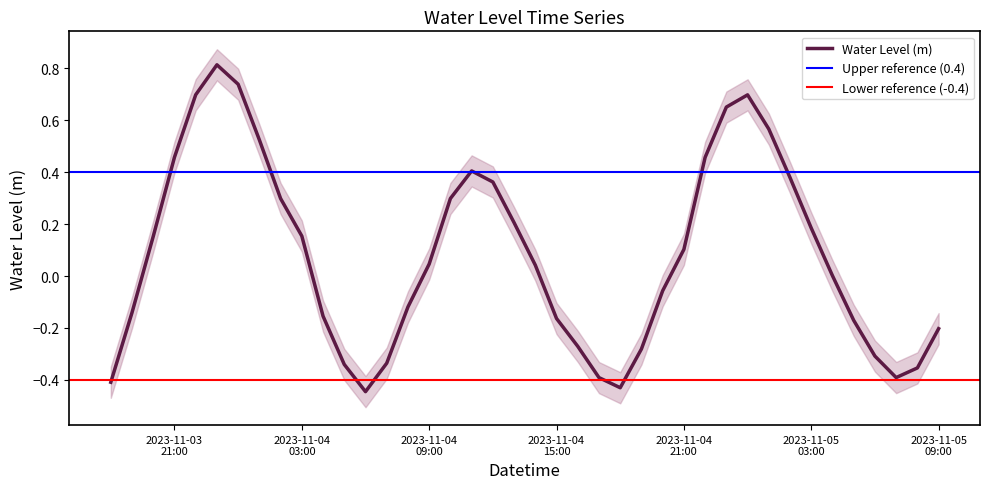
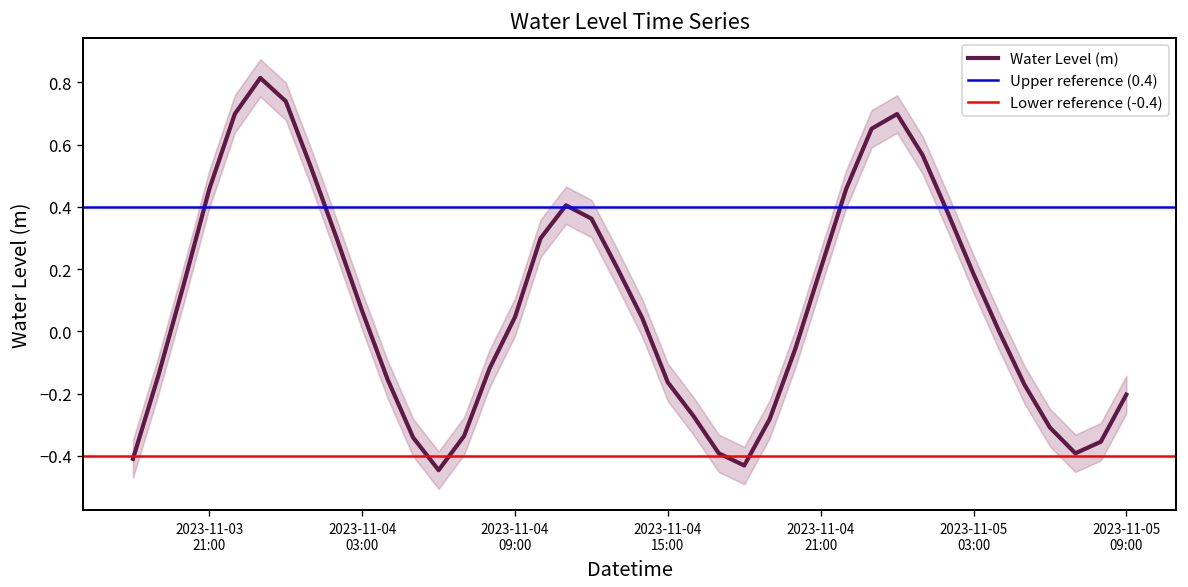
Water Level (m), 2023-11-04 03:00: 0.15 -> 0.07
Water Level (m), 2023-11-04 21:00: 0.10 -> 0.20
